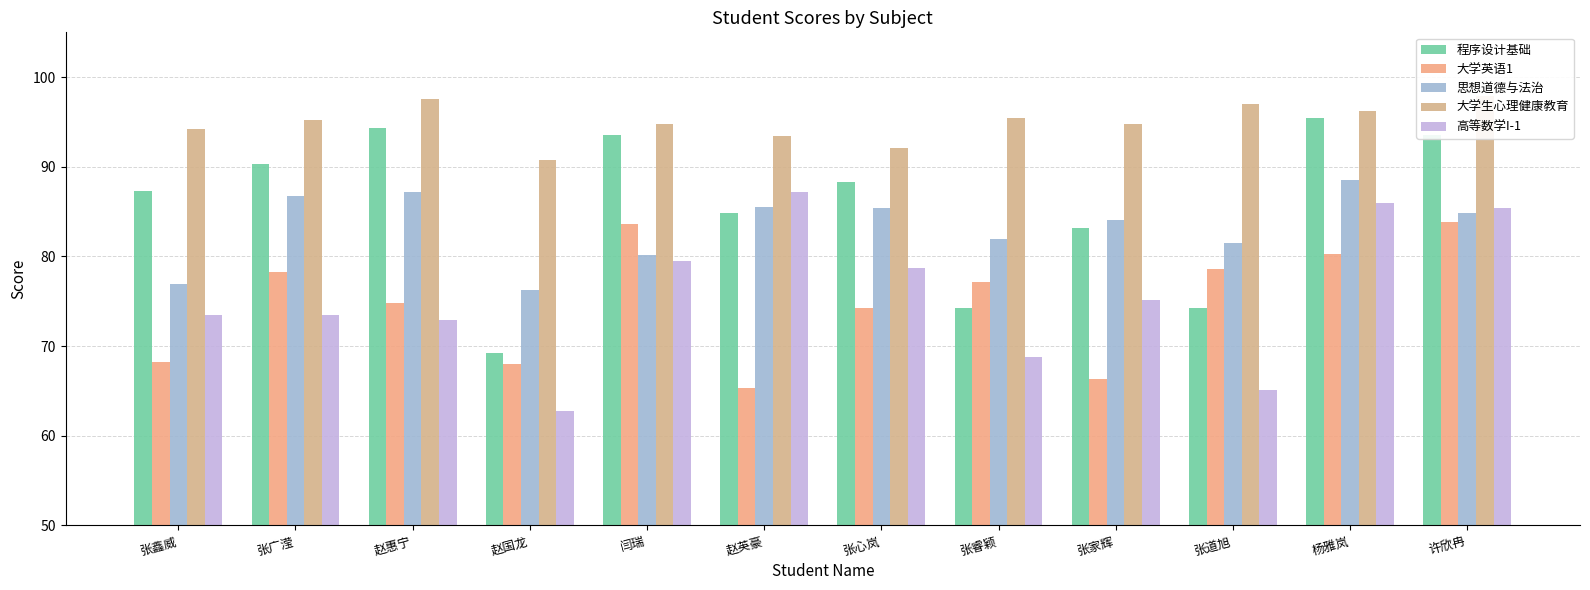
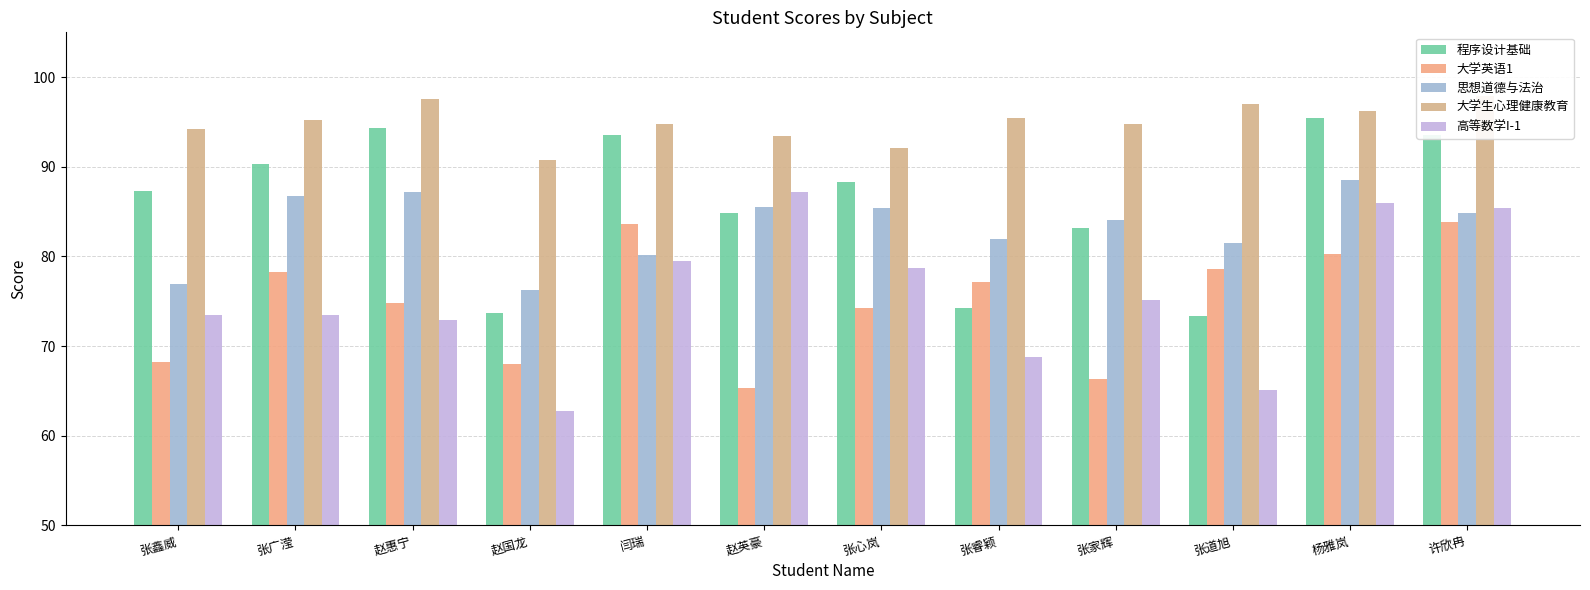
程序设计基础, 赵国龙: 69 -> 74
程序设计基础, 张道旭: 74 -> 73
